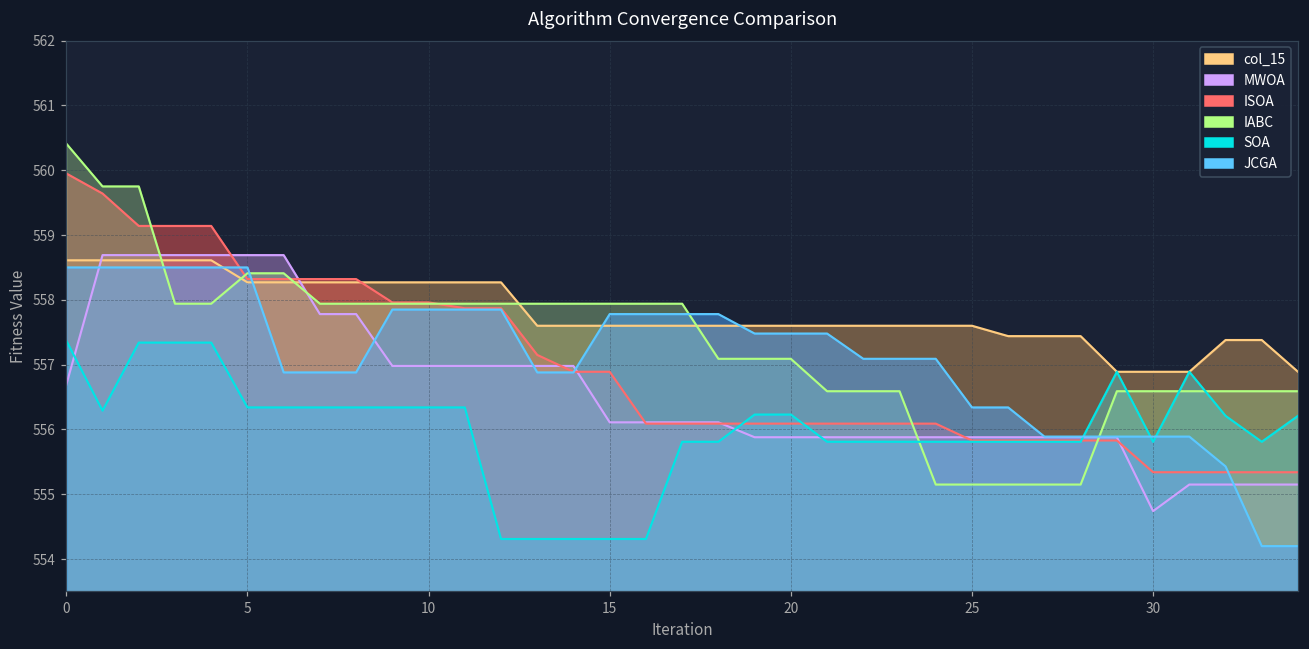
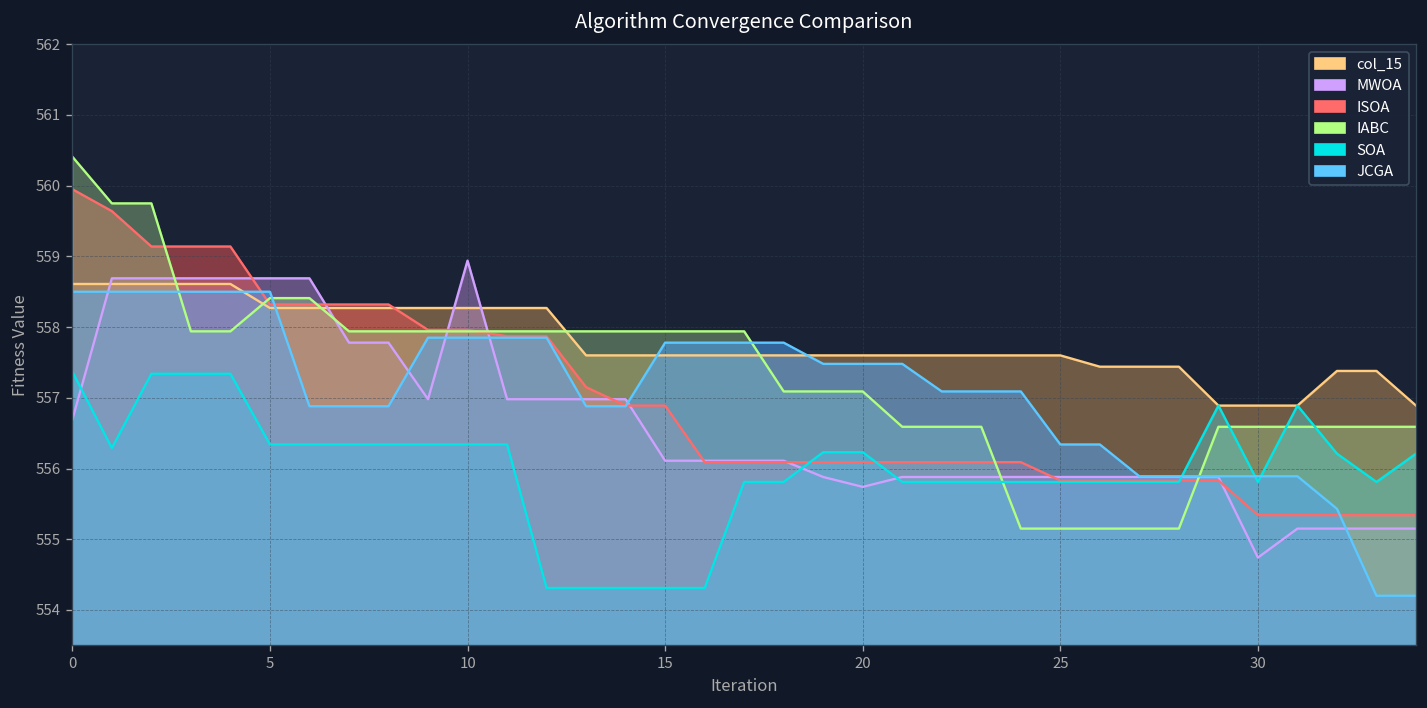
MWOA, 10: 557.0 -> 558.9
MWOA, 20: 555.9 -> 555.7
